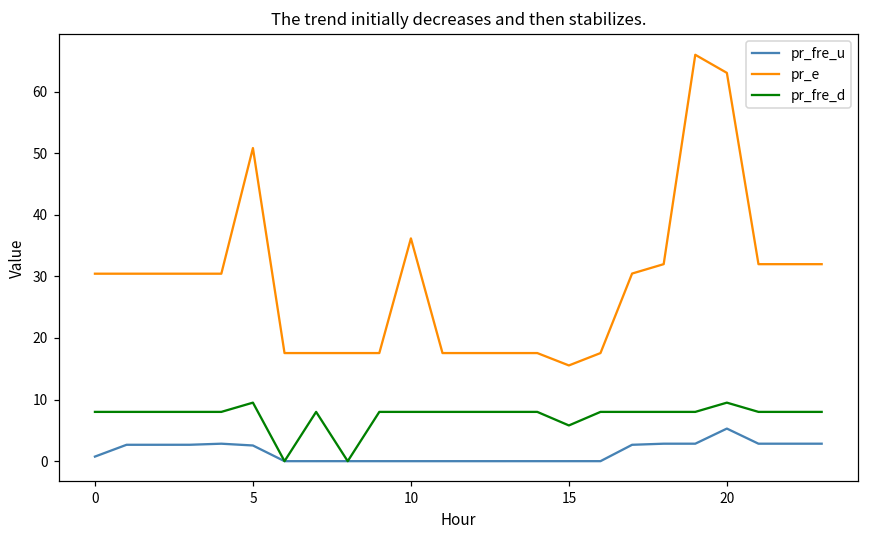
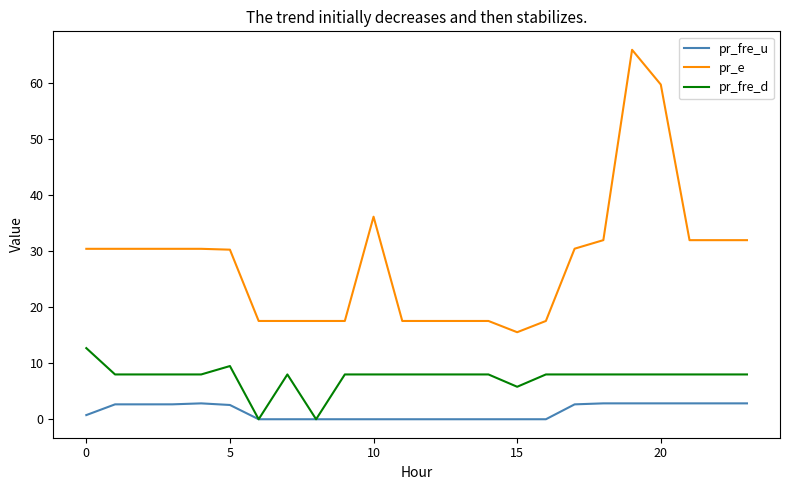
pr_fre_d, 0: 8 -> 13
pr_e, 5: 51 -> 30
pr_fre_u, 20: 5 -> 3
pr_e, 20: 63 -> 60
pr_fre_d, 20: 10 -> 8
